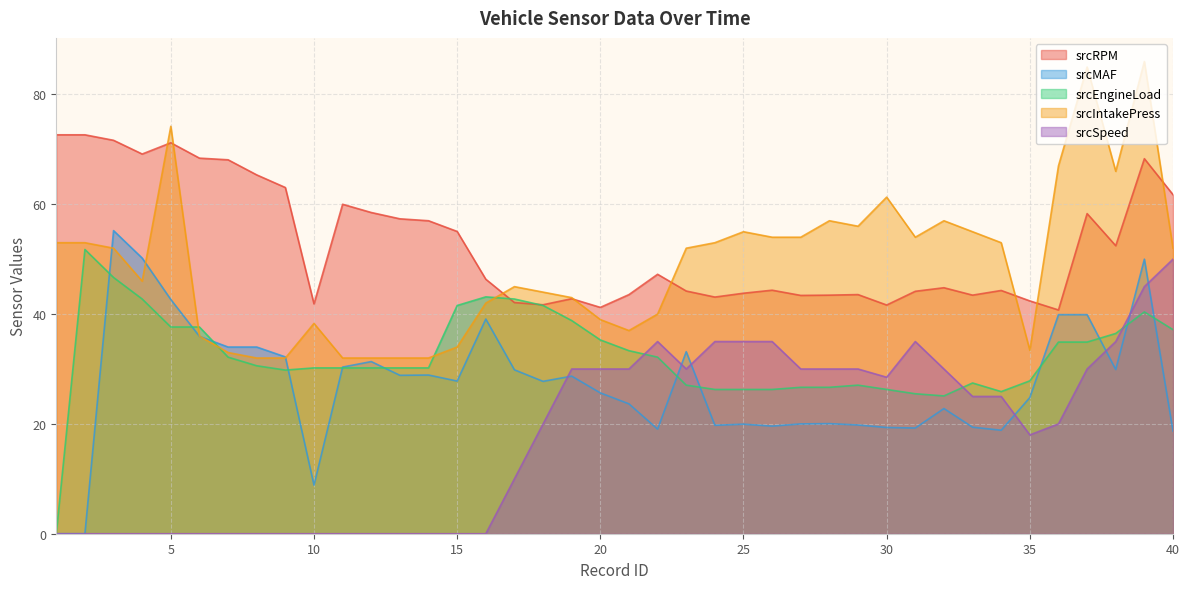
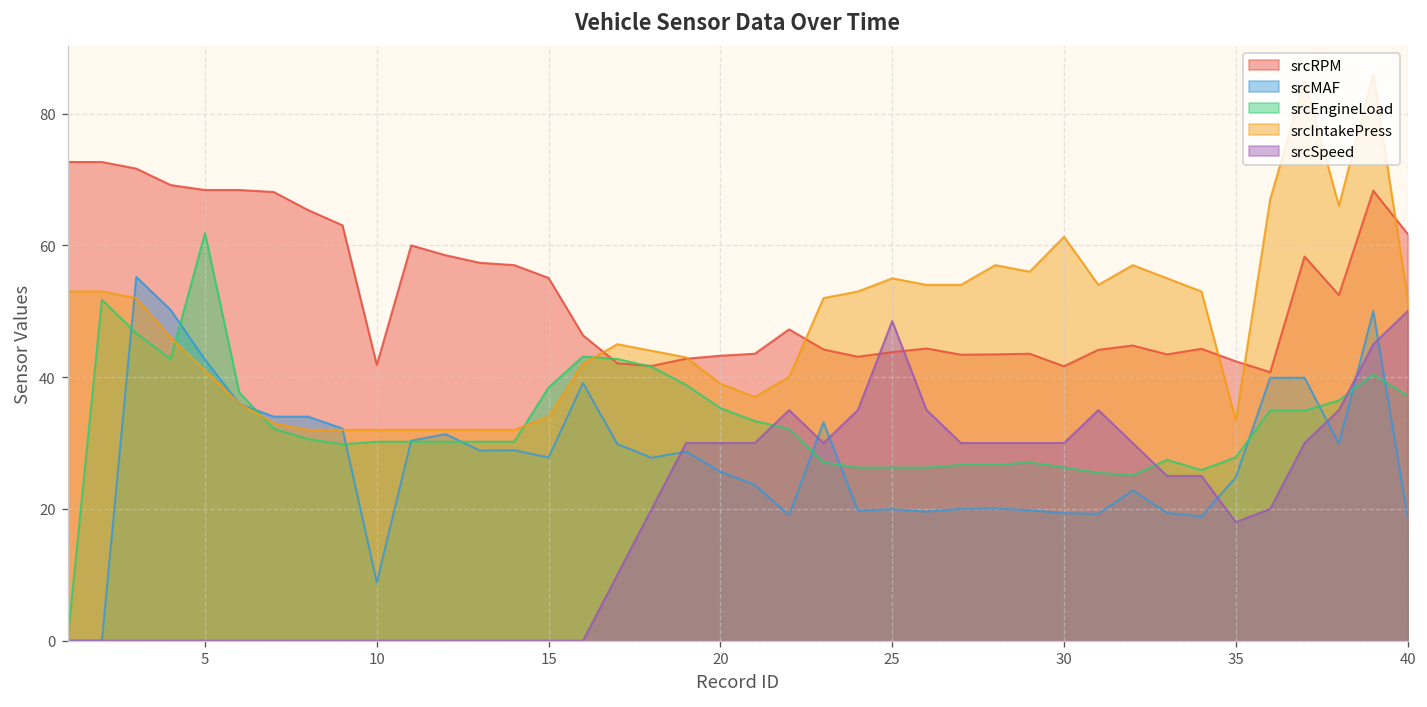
srcRPM, 5: 71 -> 68
srcEngineLoad, 5: 38 -> 62
srcIntakePress, 5: 74 -> 41
srcIntakePress, 10: 38 -> 32
srcEngineLoad, 15: 42 -> 38
srcRPM, 20: 41 -> 43
srcSpeed, 25: 35 -> 49
srcSpeed, 30: 29 -> 30
